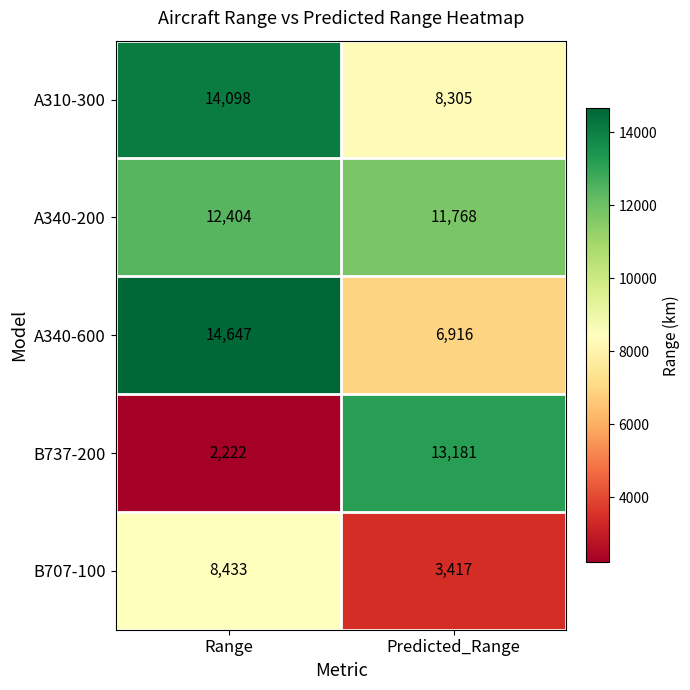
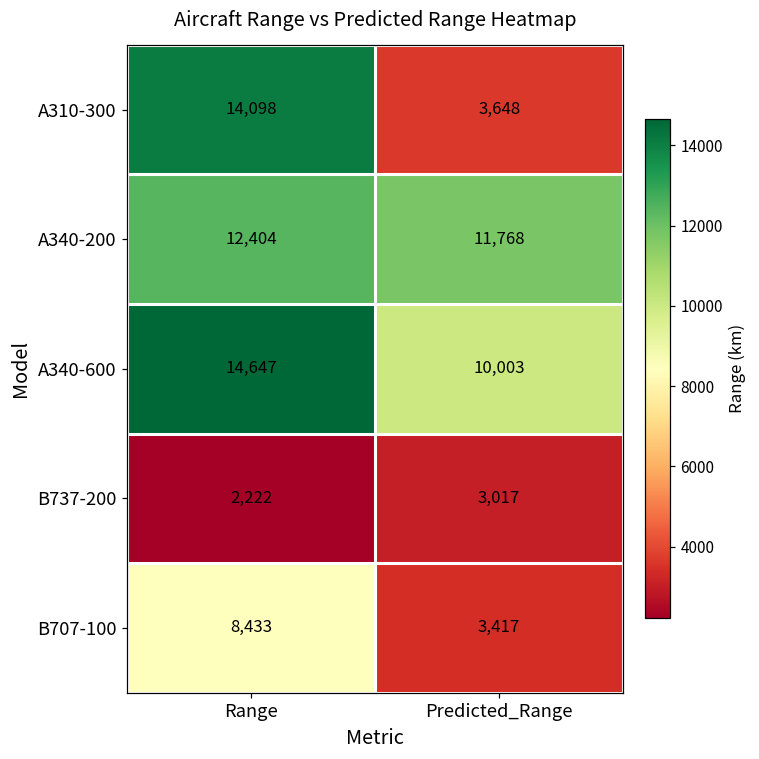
A310-300, Predicted_Range: 8,305 -> 3,648
A340-600, Predicted_Range: 6,916 -> 10,003
B737-200, Predicted_Range: 13,181 -> 3,017
